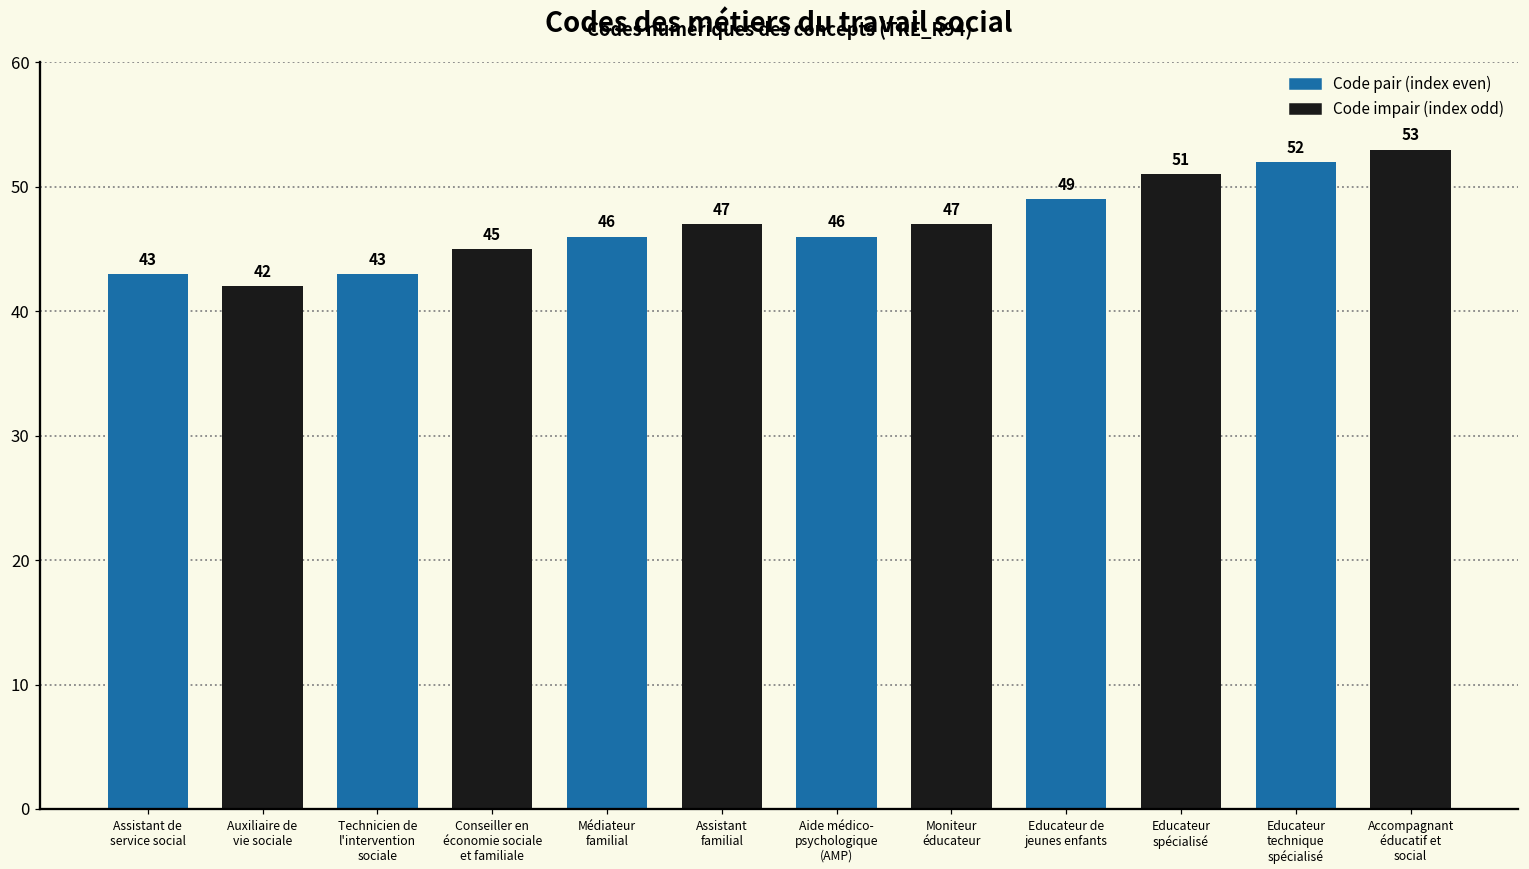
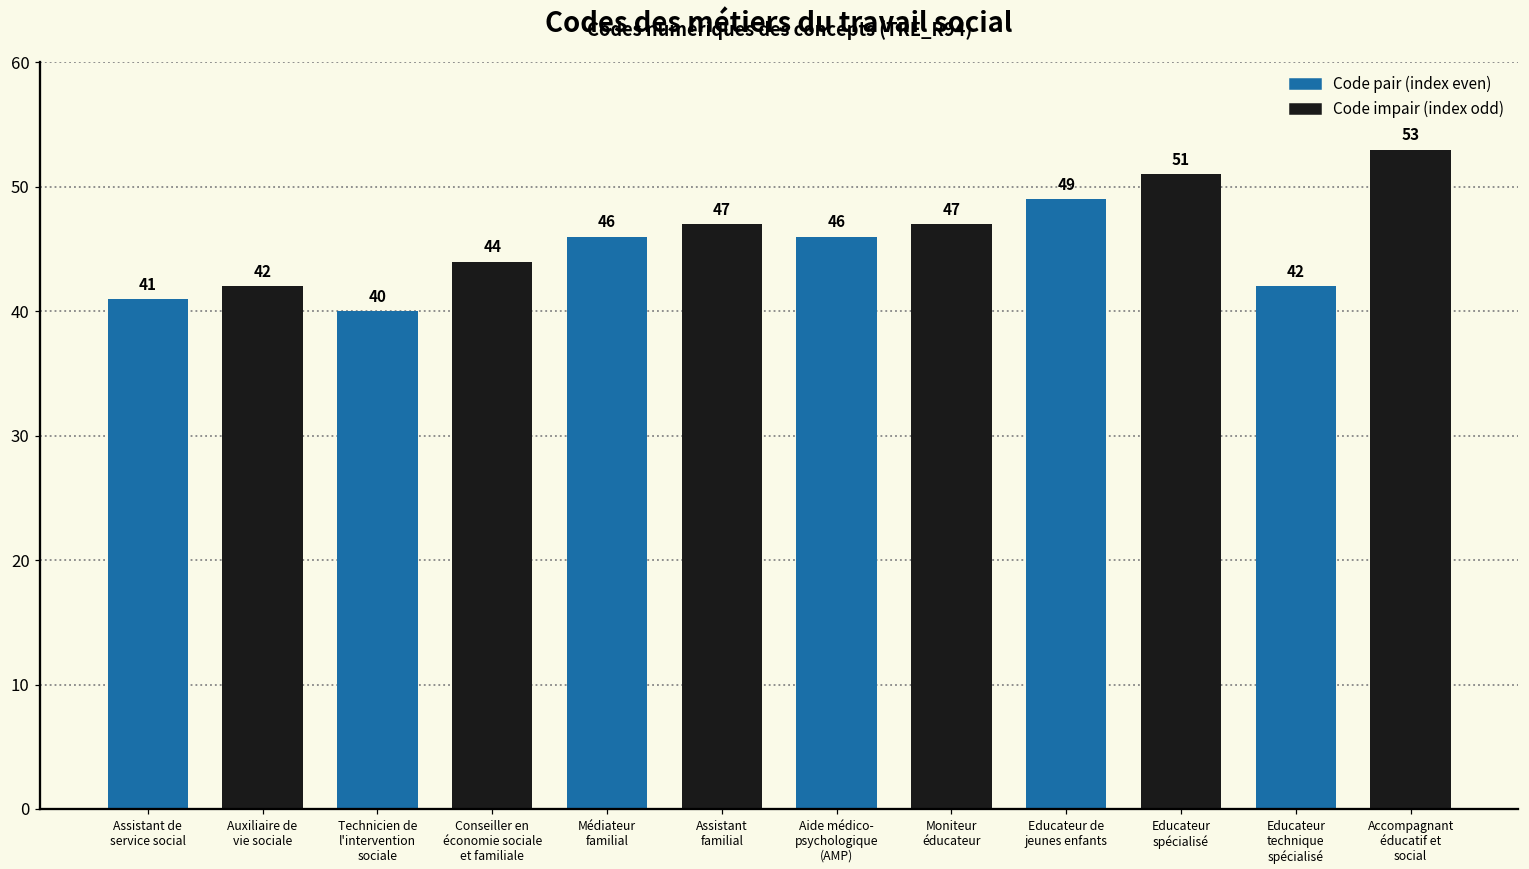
Assistant de service social: 43 -> 41
Technicien de l'intervention sociale: 43 -> 40
Conseiller en économie sociale et familiale: 45 -> 44
Educateur technique spécialisé: 52 -> 42
